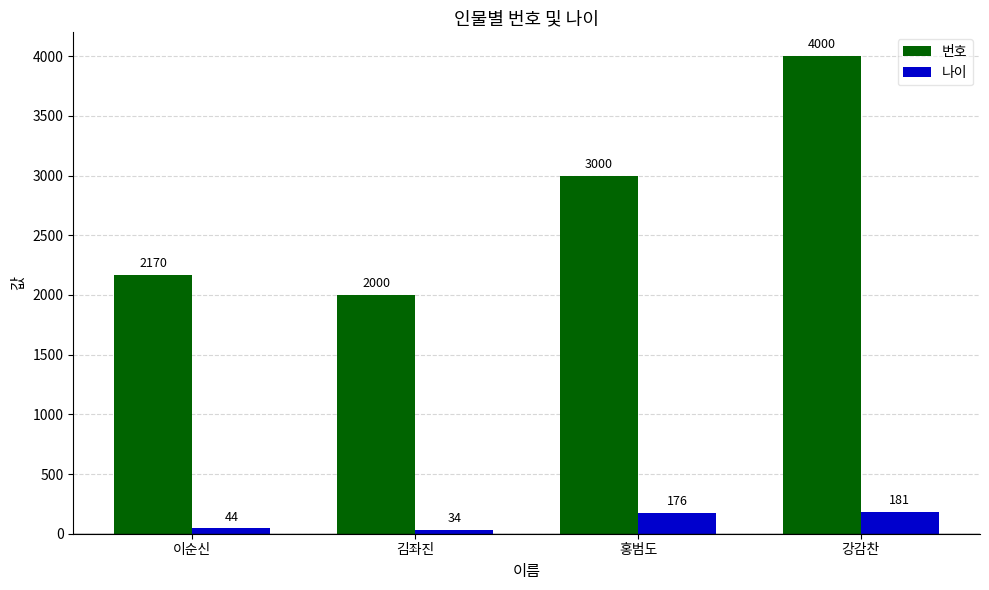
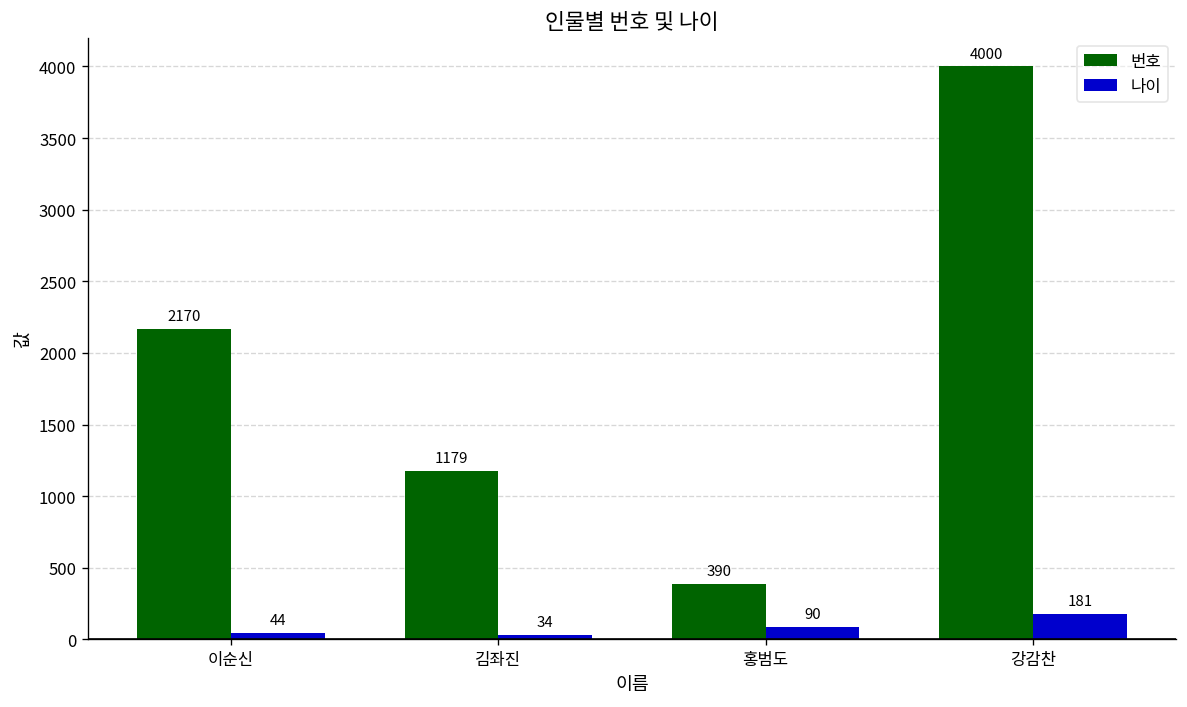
번호, 김좌진: 2000 -> 1179
번호, 홍범도: 3000 -> 390
나이, 홍범도: 176 -> 90
